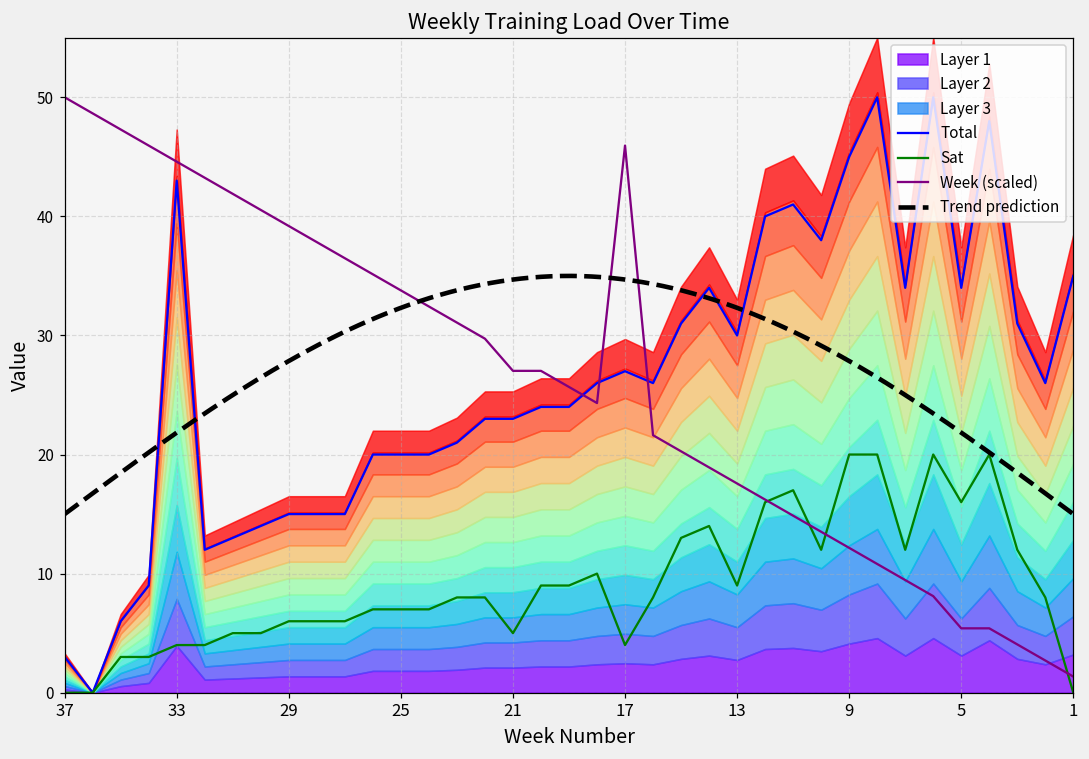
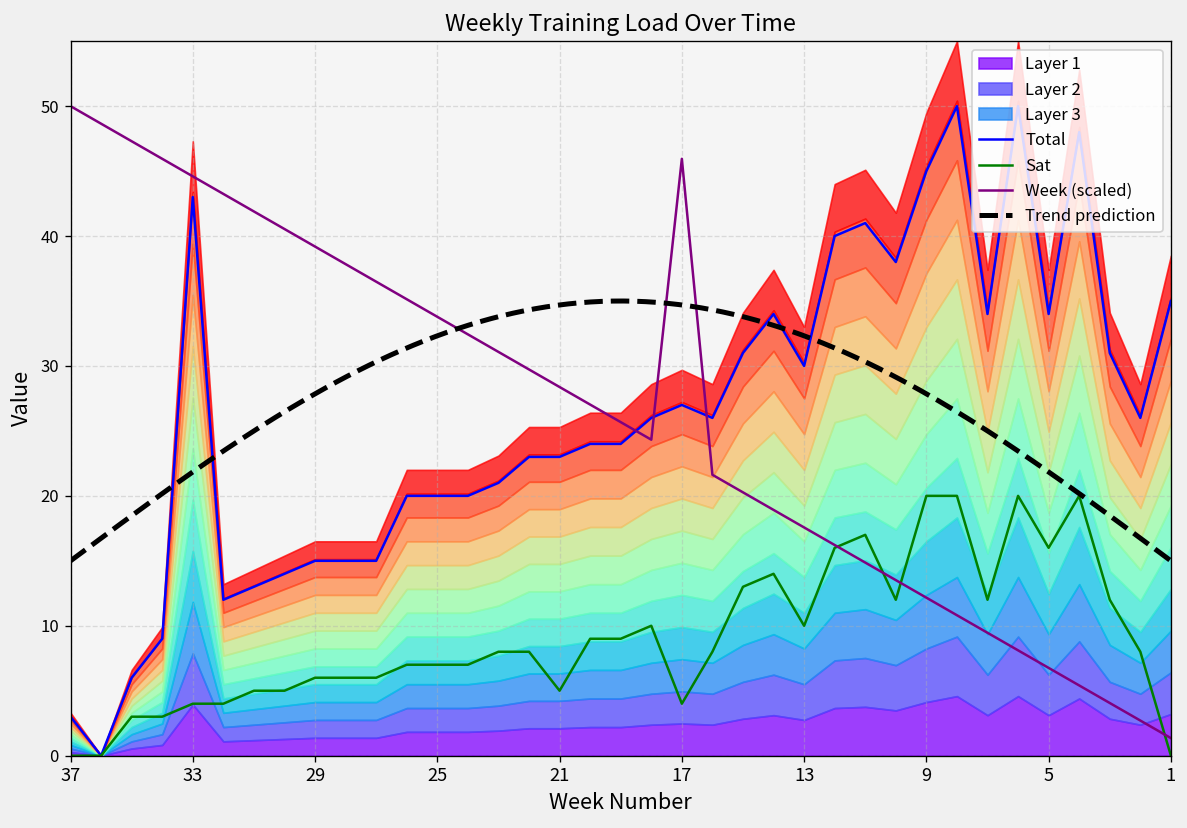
Week (scaled), 21: 27.0 -> 28.4
Sat, 13: 9 -> 10
Week (scaled), 5: 5.4 -> 6.8
